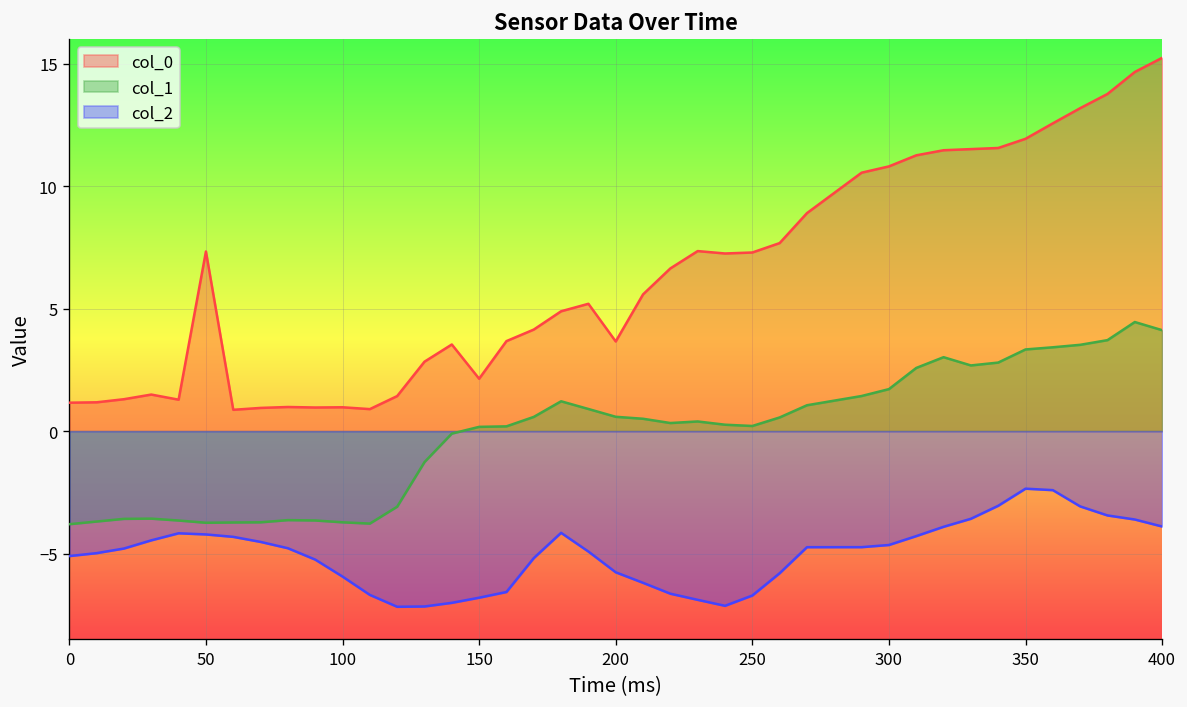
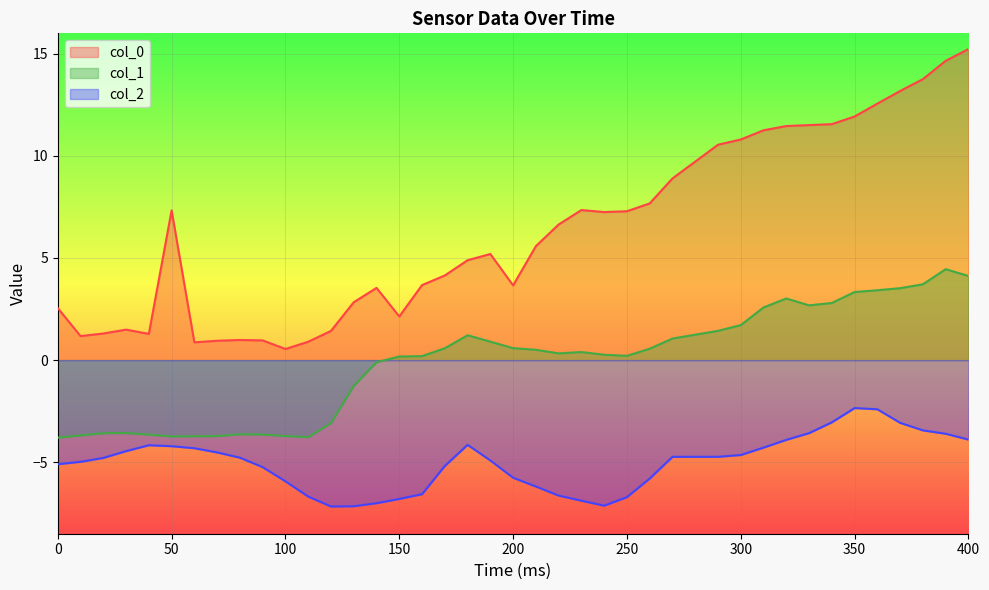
col_0, 0: 1.2 -> 2.5
col_0, 100: 1.0 -> 0.5
